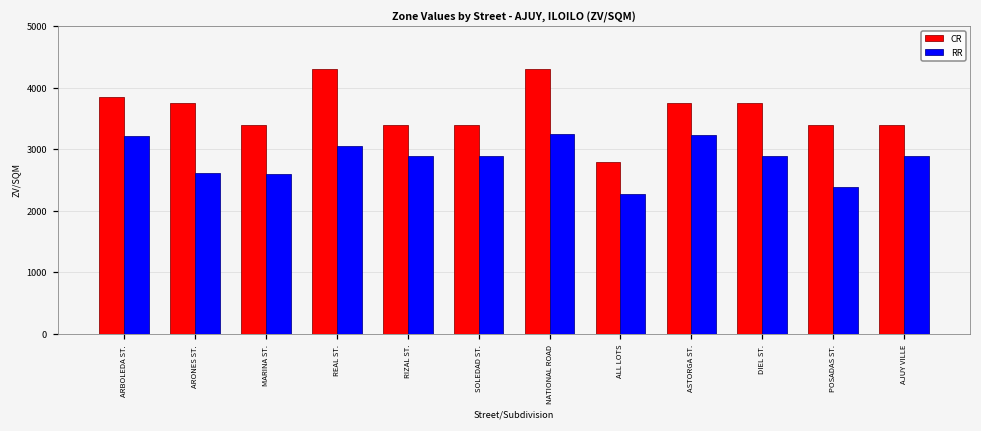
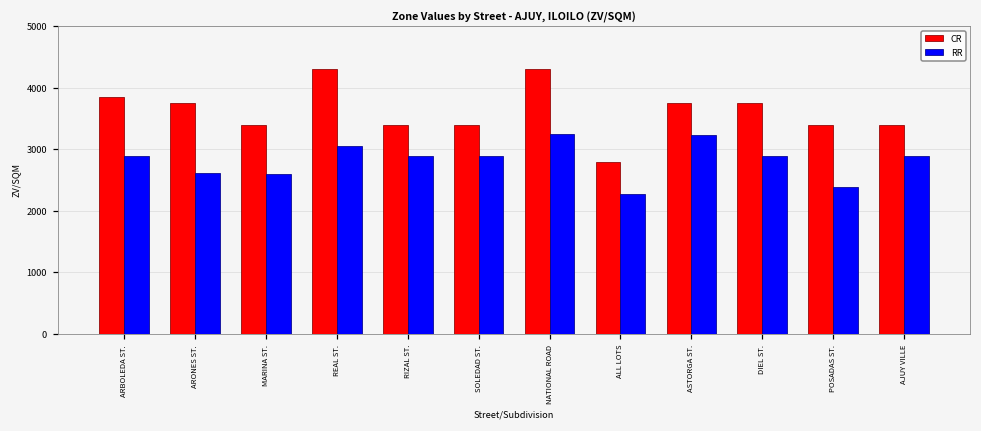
RR, ARBOLEDA ST.: 3200 -> 2900
